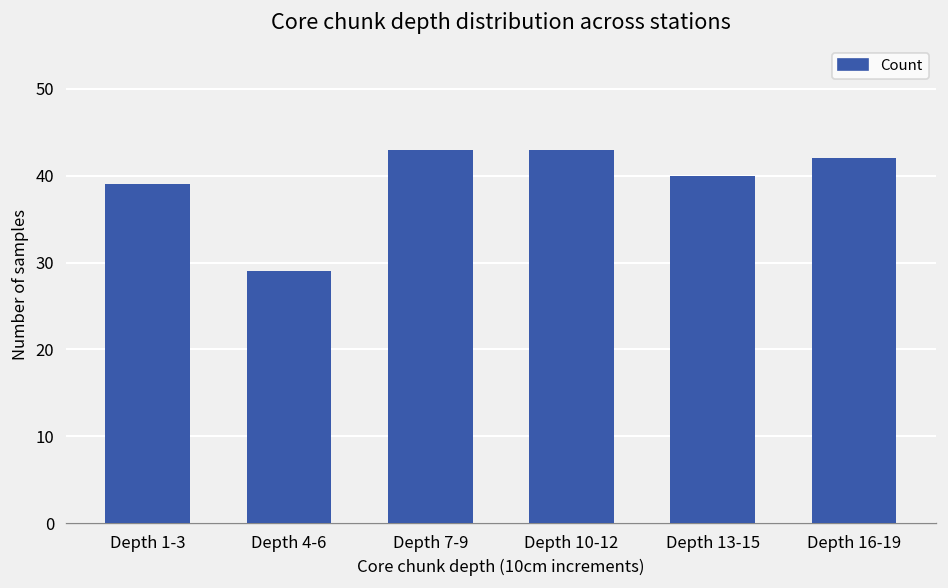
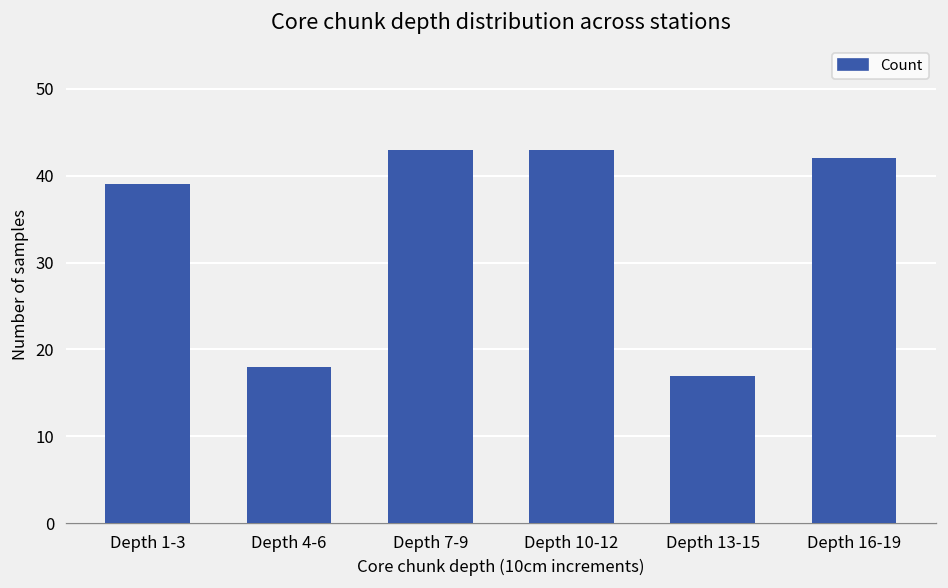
Depth 4-6: 29 -> 18
Depth 13-15: 40 -> 17
